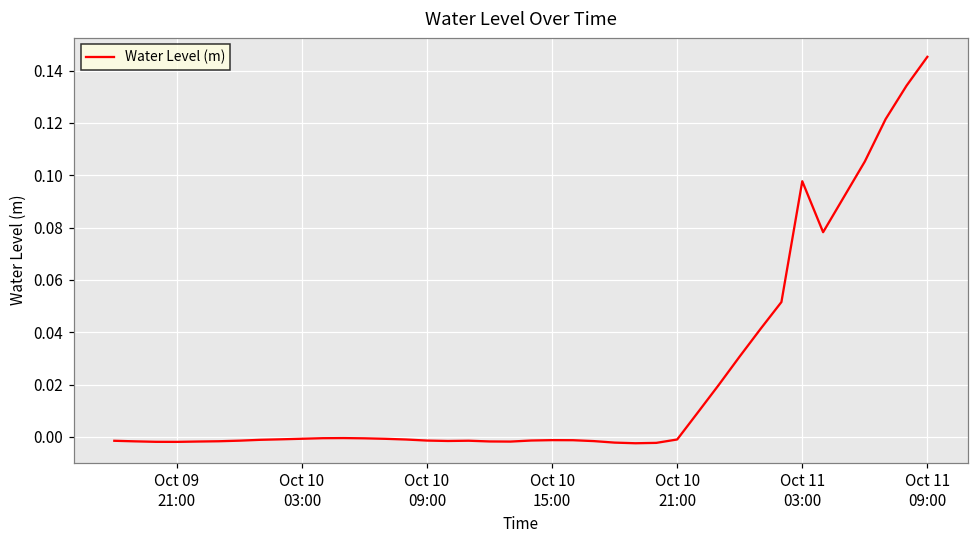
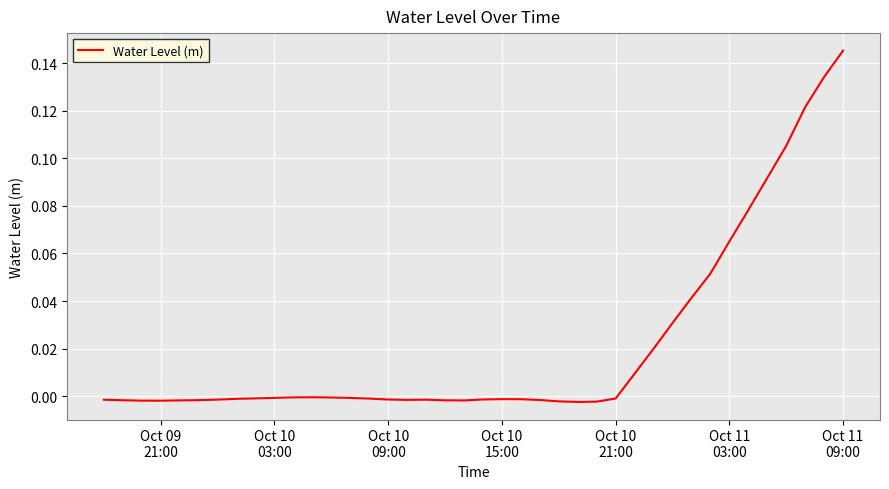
Oct 11 03:00: 0.098 -> 0.065
